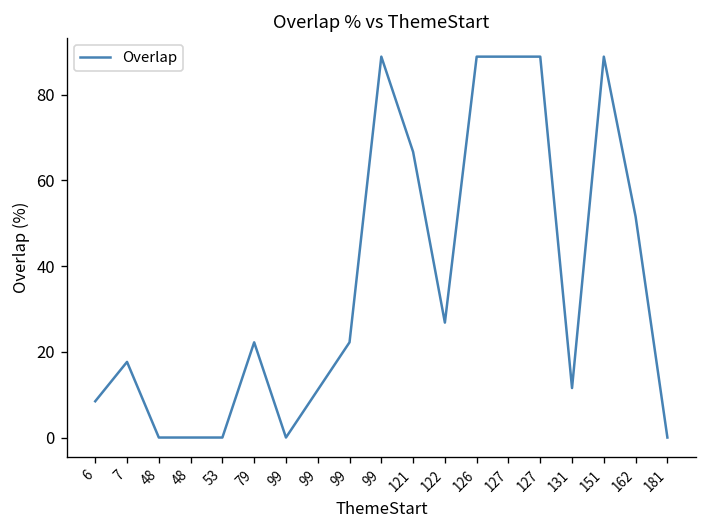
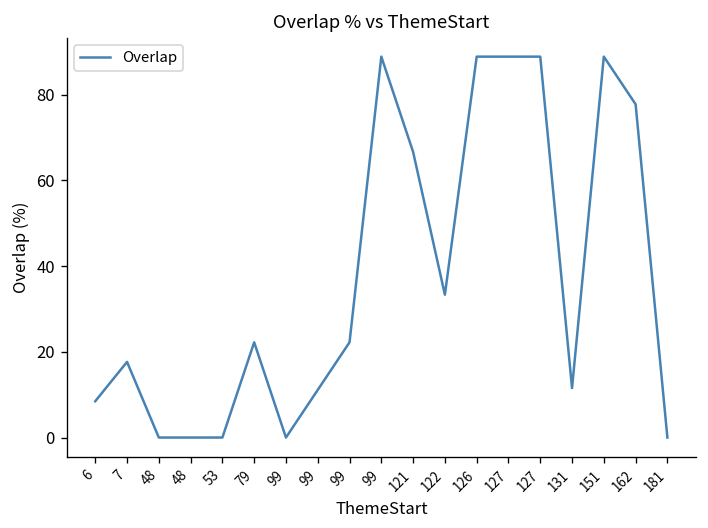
122: 27 -> 33
162: 52 -> 78
